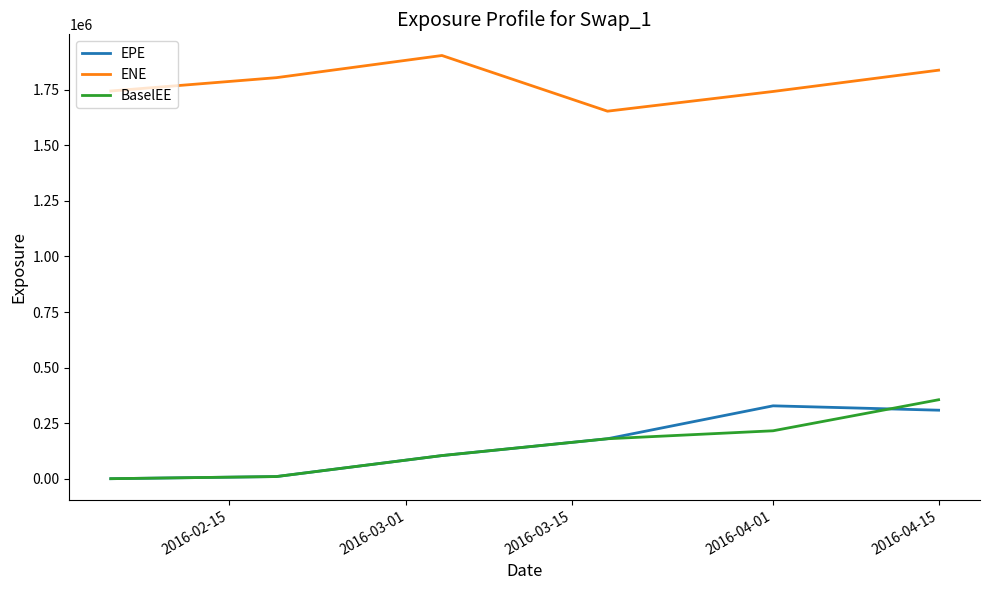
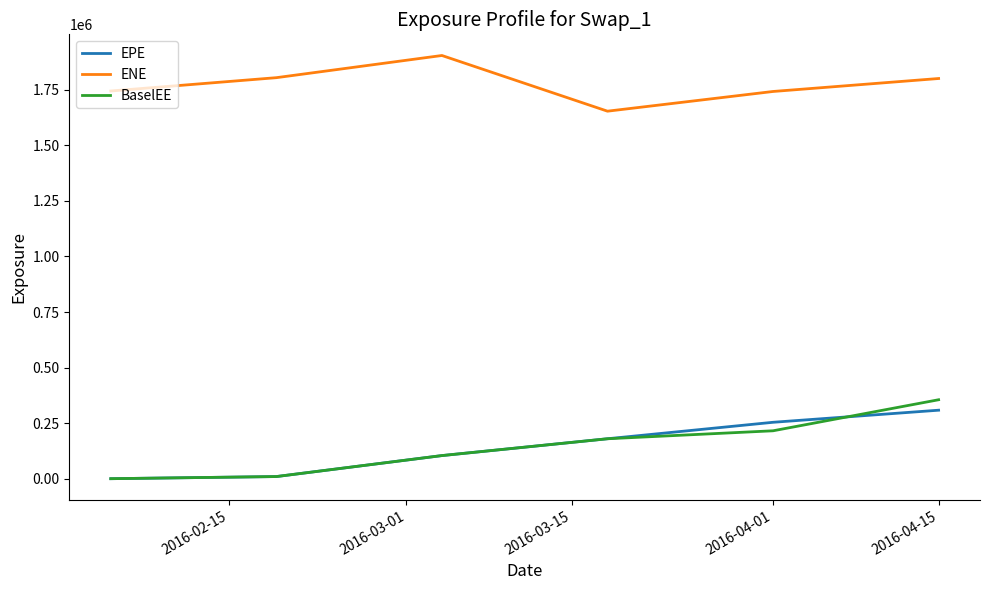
EPE, 2016-04-01: 330000 -> 250000
ENE, 2016-04-15: 1840000 -> 1800000
